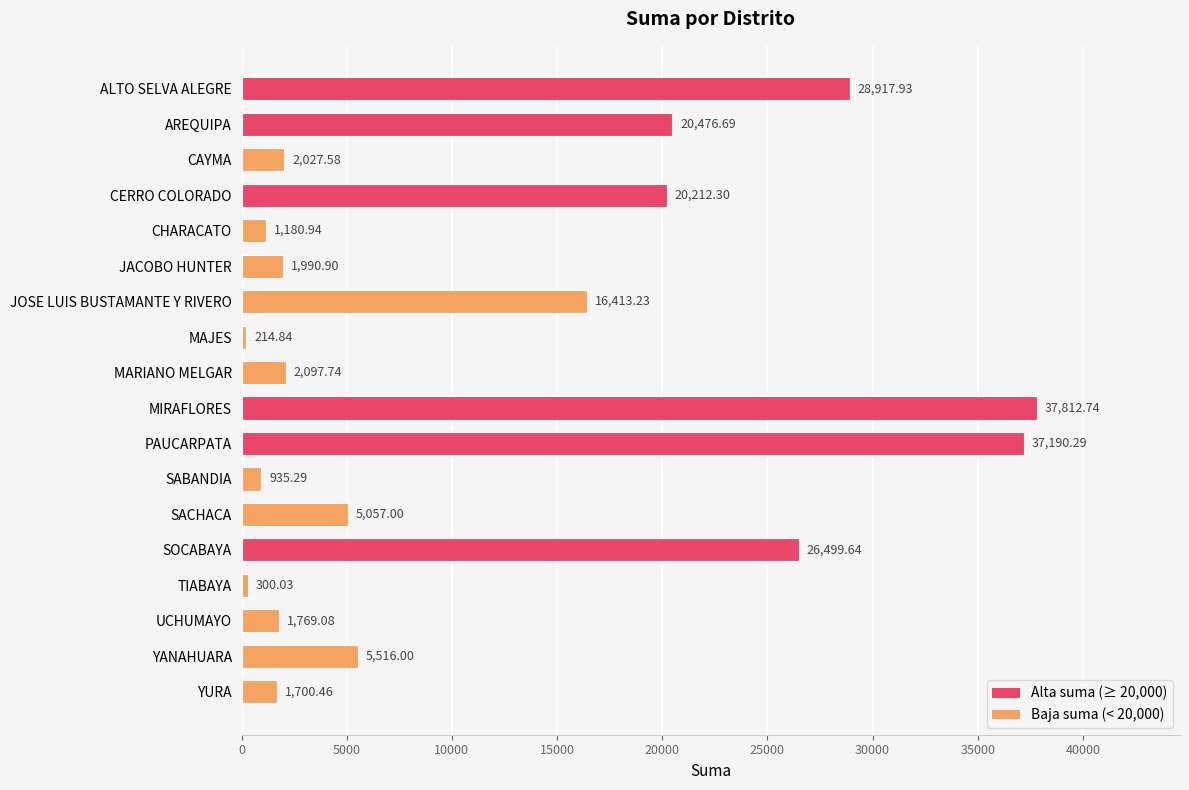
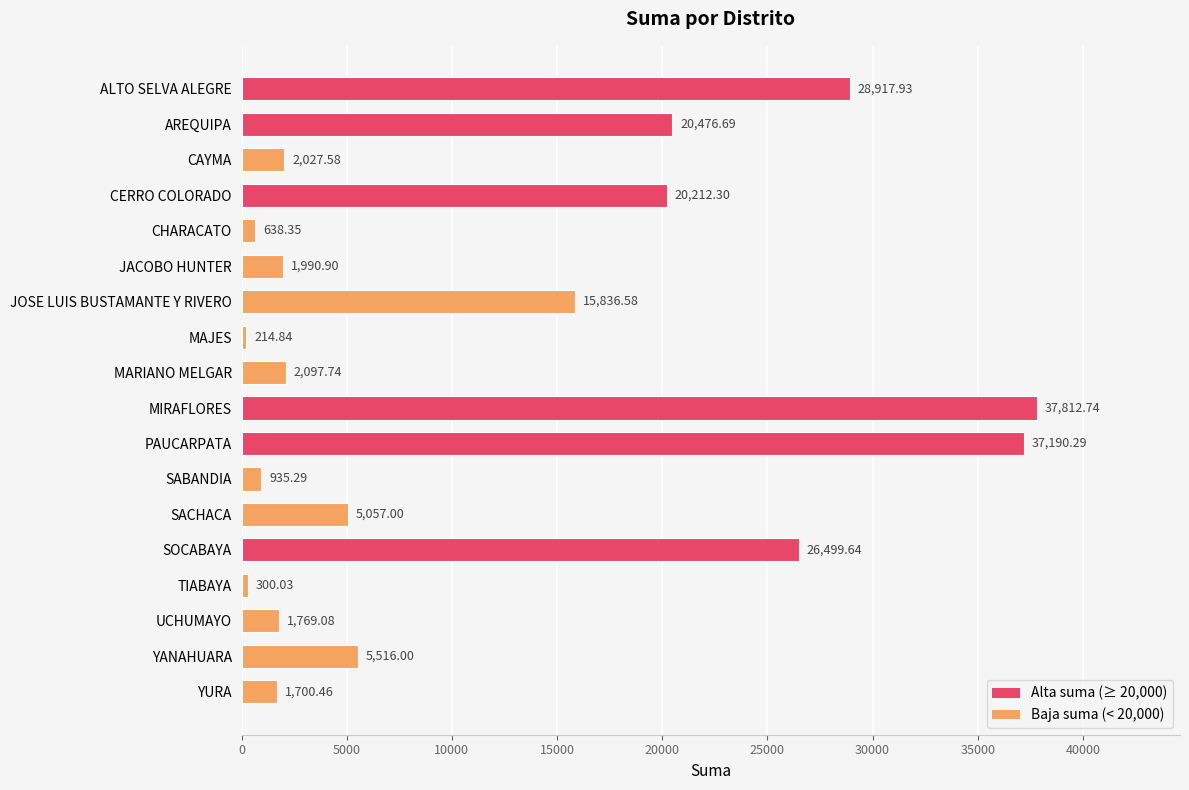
CHARACATO: 1,180.94 -> 638.35
JOSE LUIS BUSTAMANTE Y RIVERO: 16,413.23 -> 15,836.58
